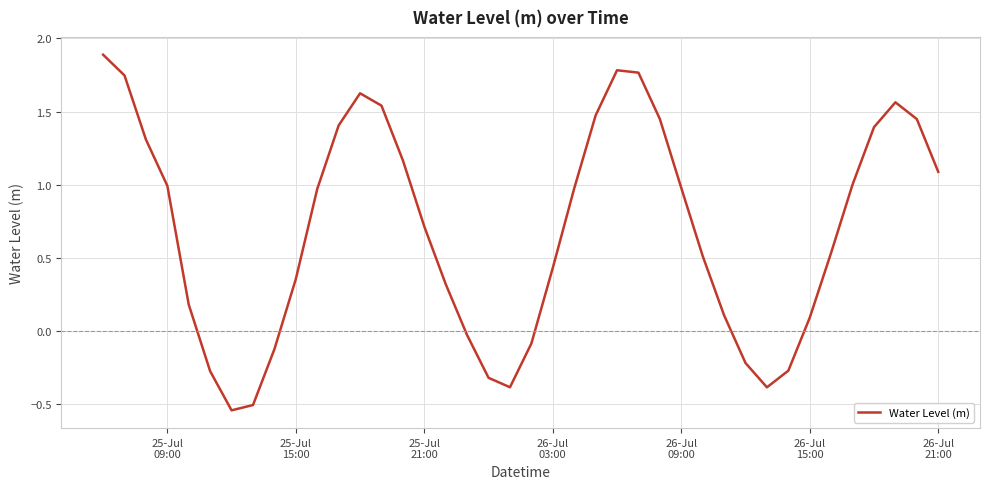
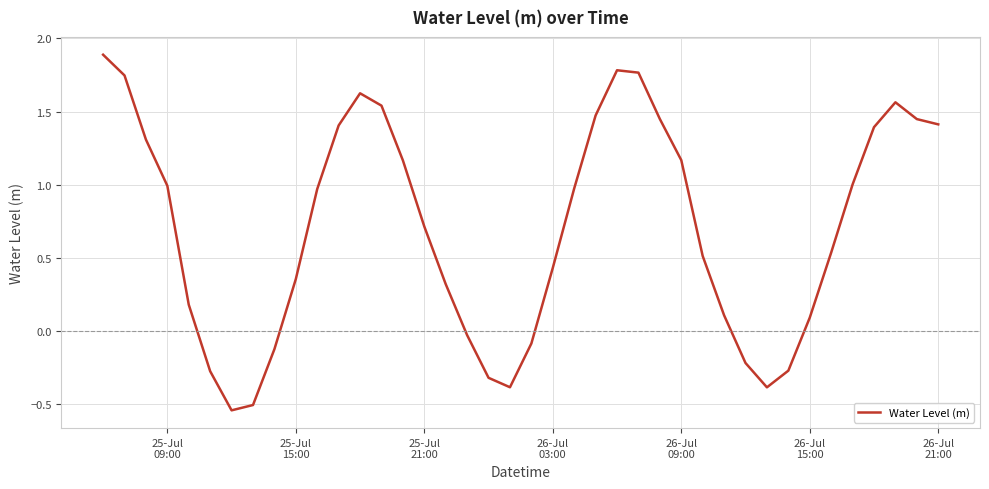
26-Jul 09:00: 0.98 -> 1.17
26-Jul 21:00: 1.09 -> 1.41
